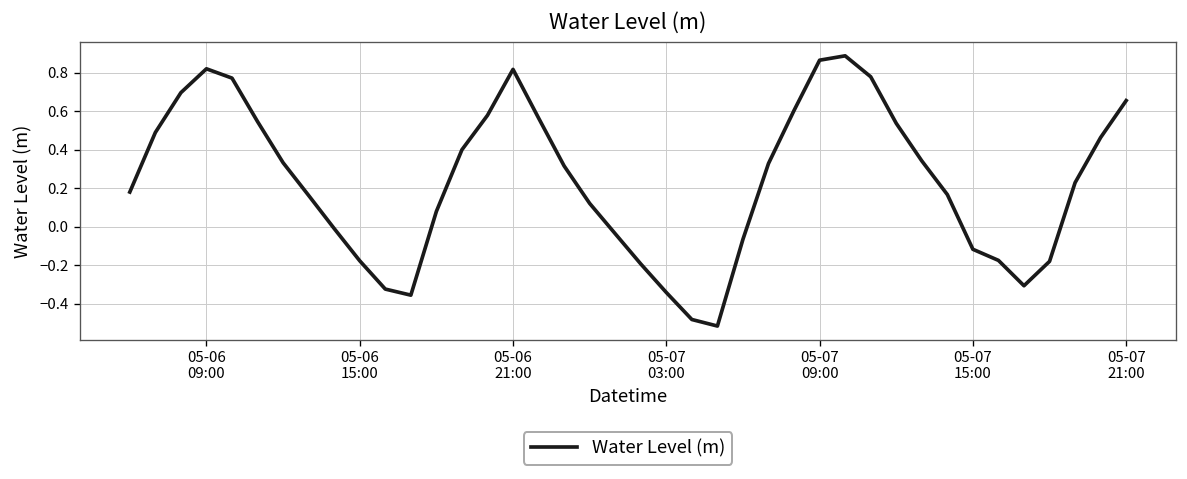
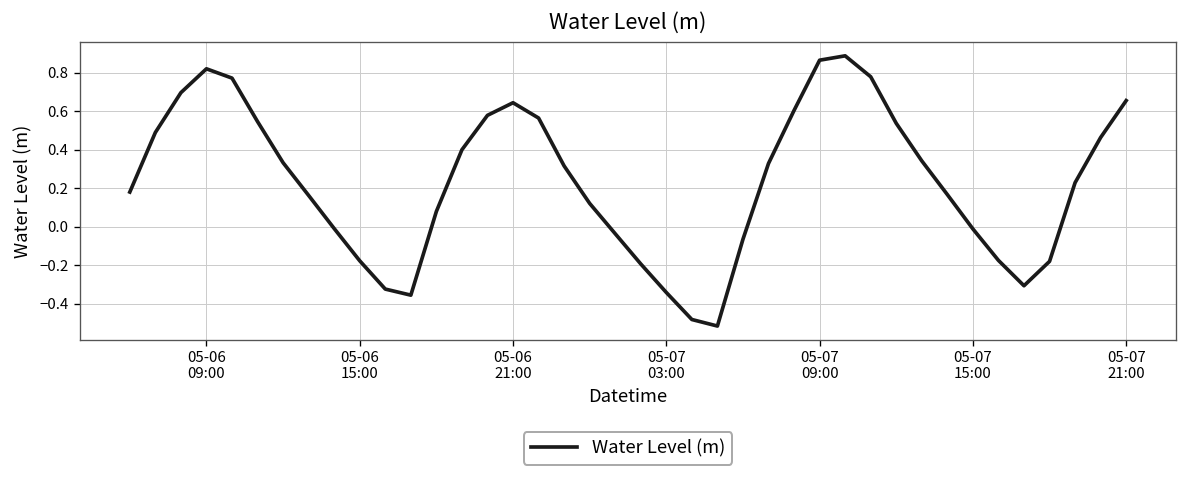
05-06 21:00: 0.82 -> 0.65
05-07 15:00: -0.12 -> -0.01
